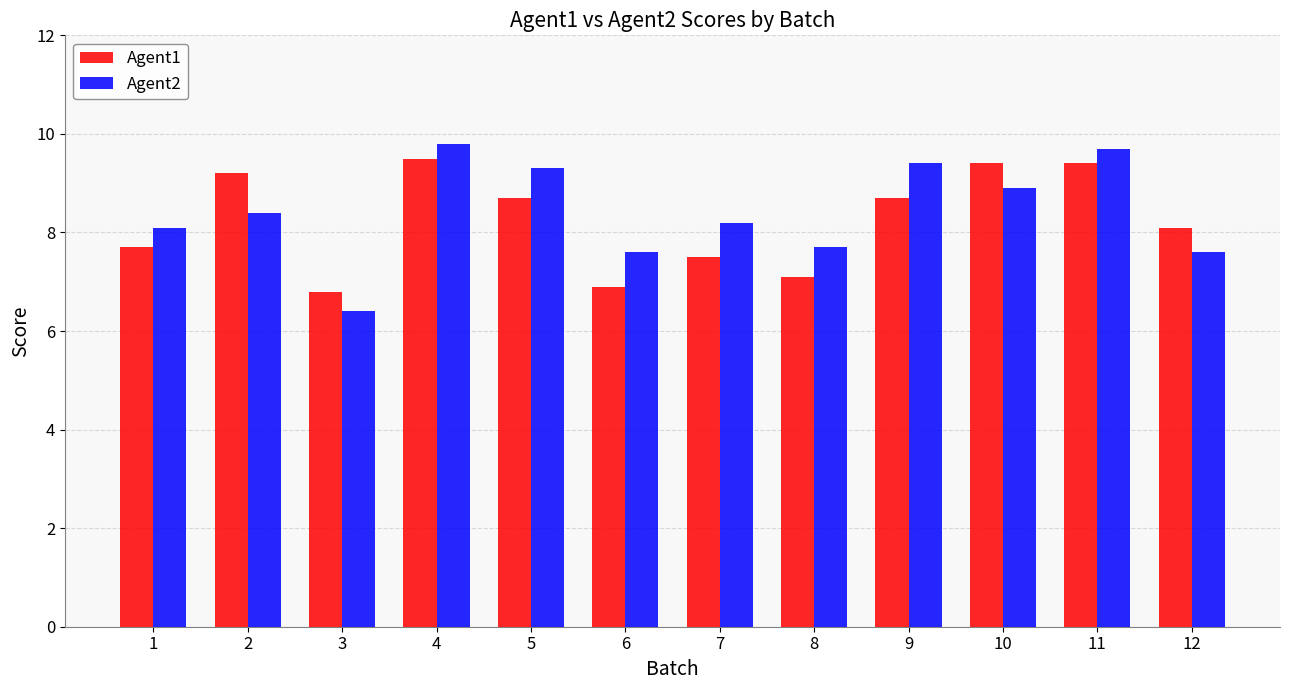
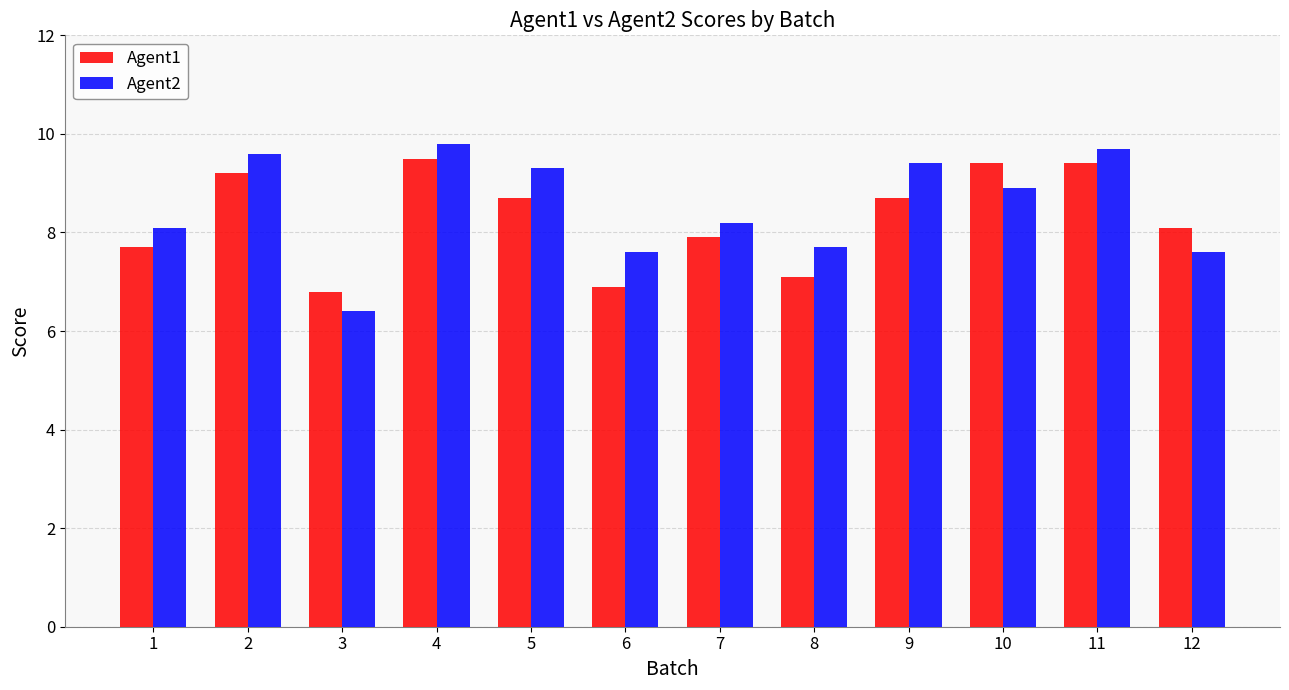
Agent2, 2: 8.4 -> 9.6
Agent1, 7: 7.5 -> 7.9
